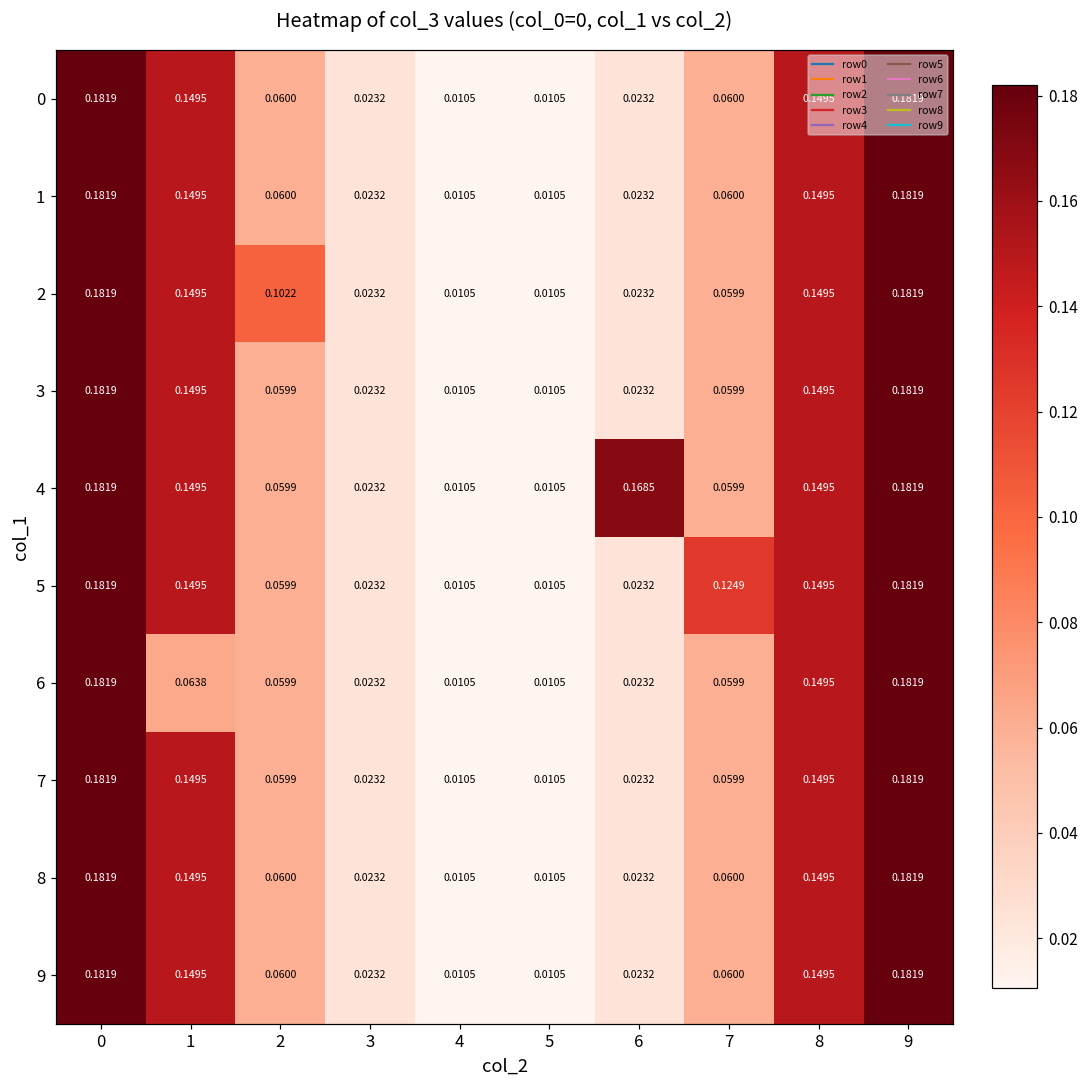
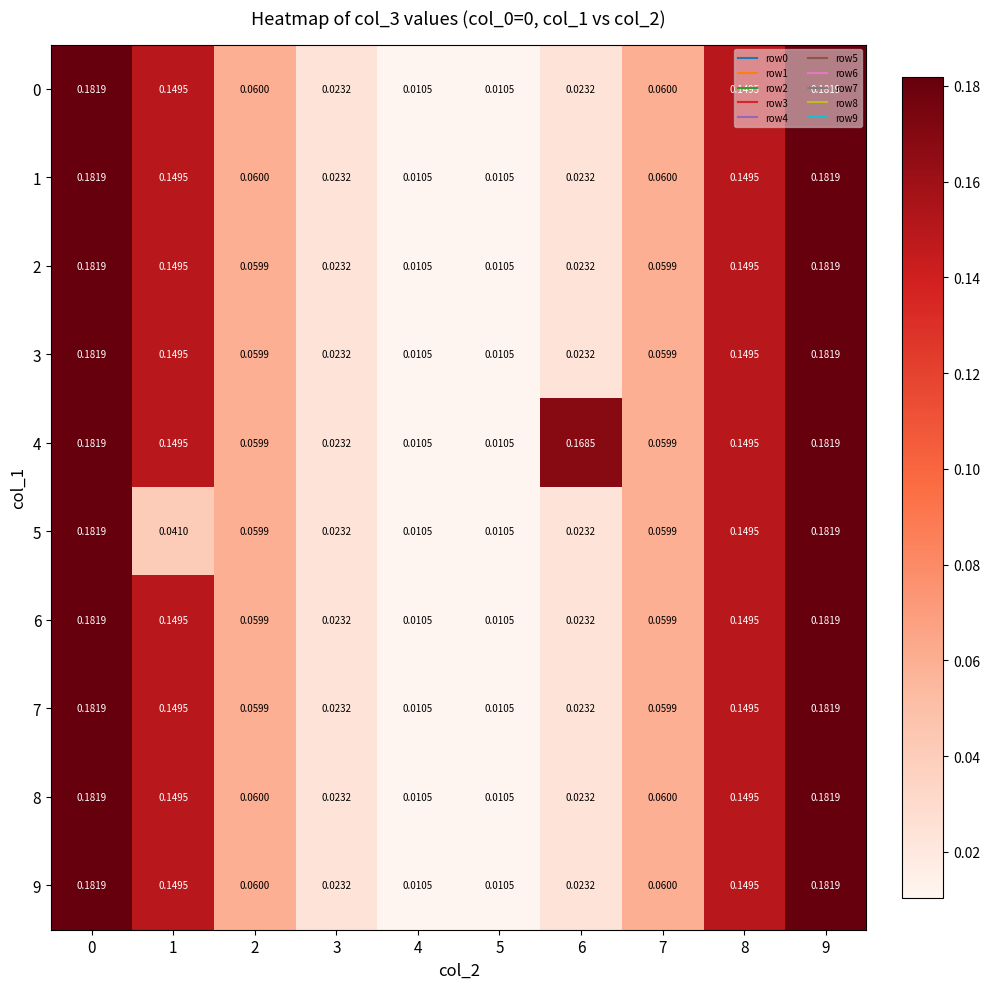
2, 2: 0.1022 -> 0.0599
5, 1: 0.1495 -> 0.0410
5, 7: 0.1249 -> 0.0599
6, 1: 0.0638 -> 0.1495
